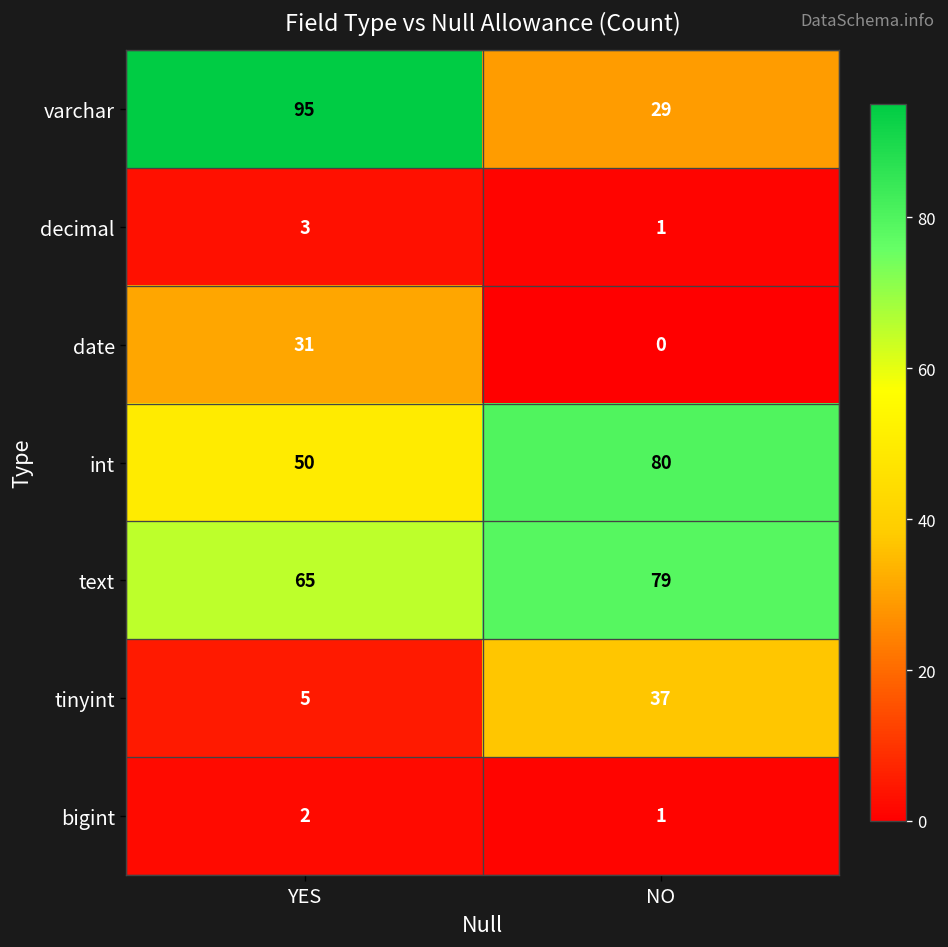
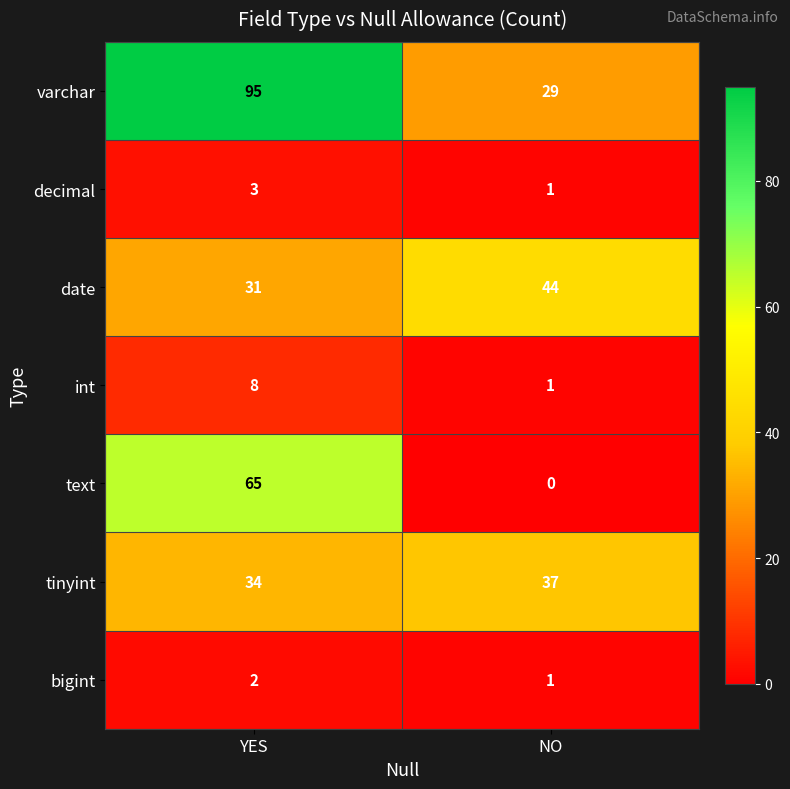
date, NO: 0 -> 44
int, YES: 50 -> 8
int, NO: 80 -> 1
text, NO: 79 -> 0
tinyint, YES: 5 -> 34
